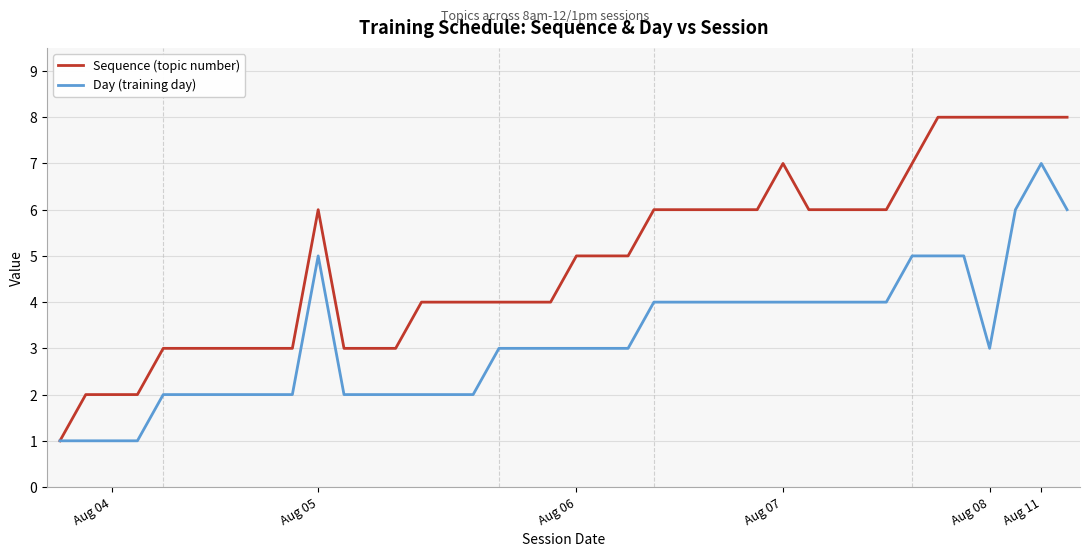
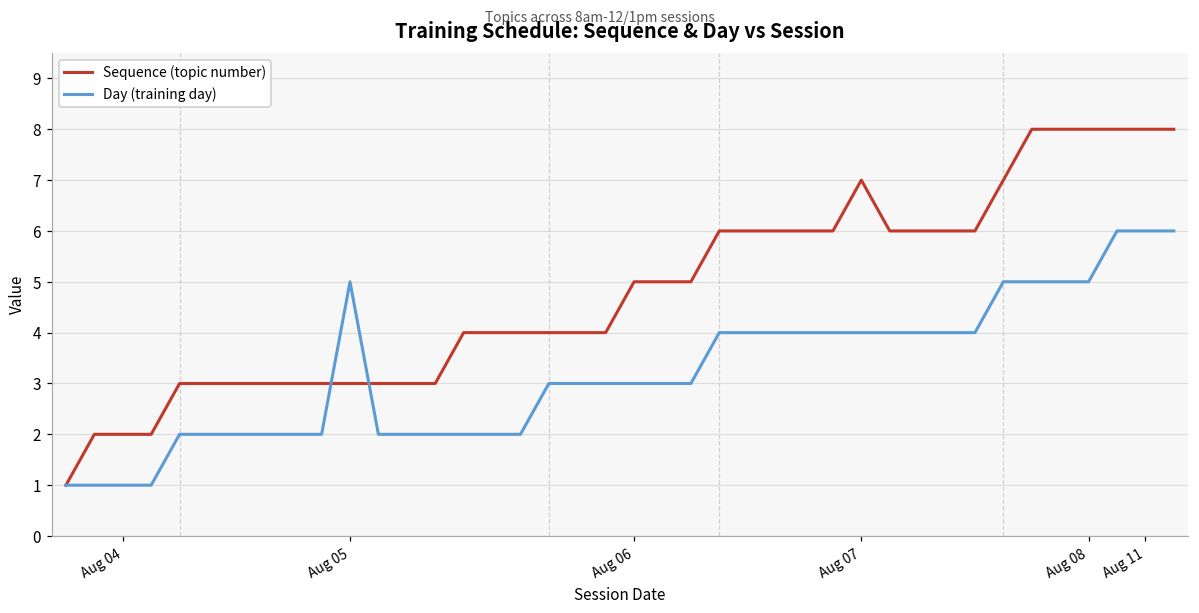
Sequence (topic number), Aug 05: 6 -> 3
Day (training day), Aug 08: 3 -> 5
Day (training day), Aug 11: 7 -> 6
